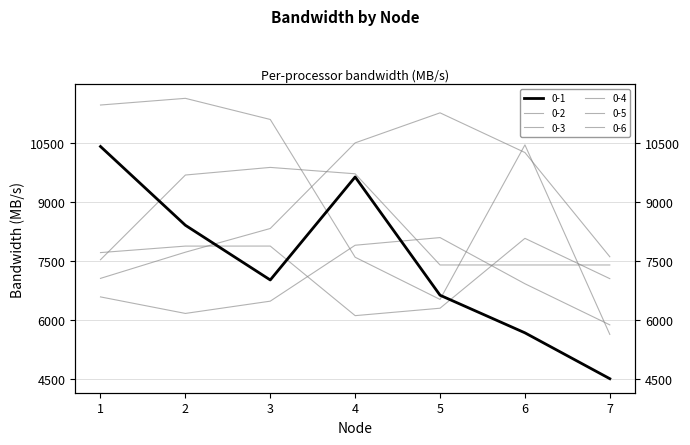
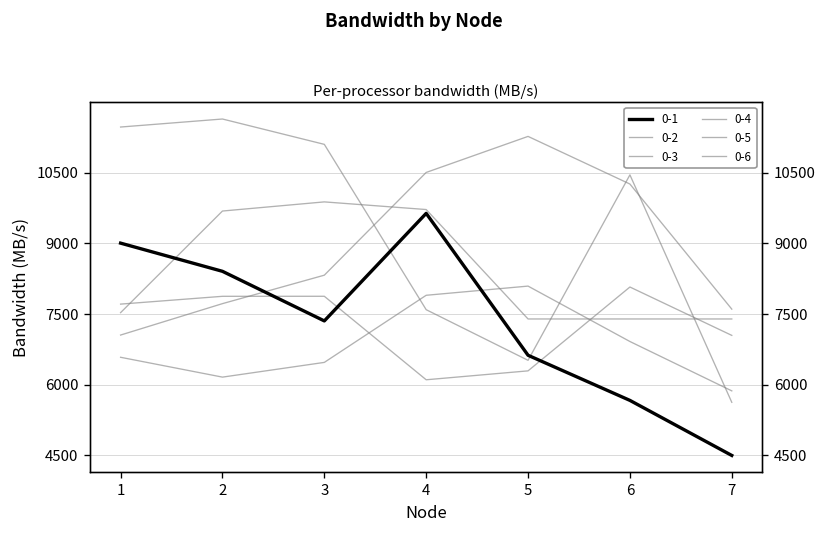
0-1, 1: 10400 -> 9000
0-1, 3: 7000 -> 7400
